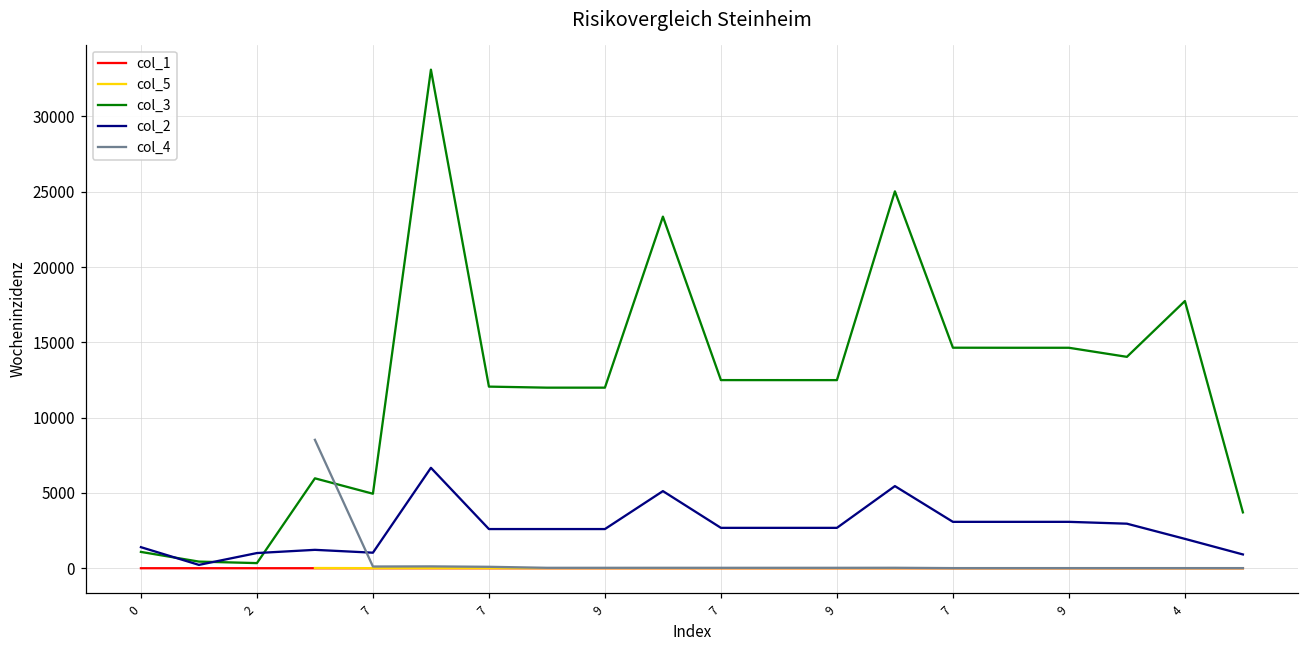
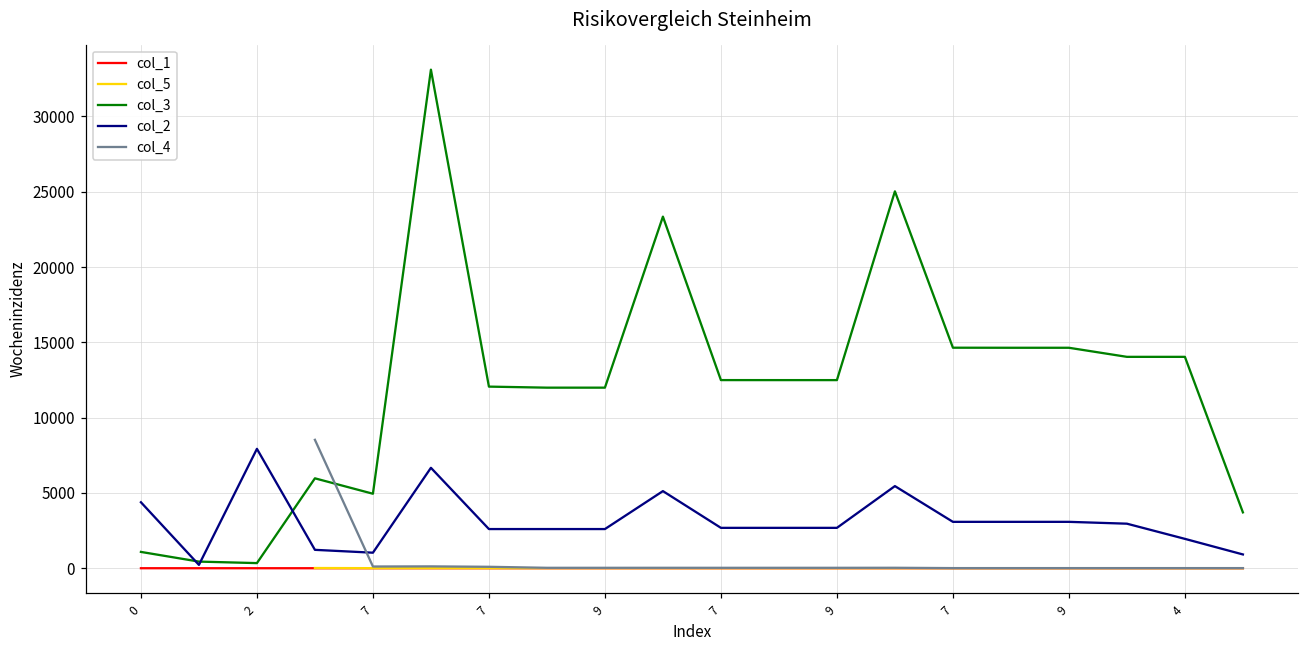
col_2, 0: 1400 -> 4400
col_2, 2: 1000 -> 7900
col_3, 4: 17700 -> 14000
